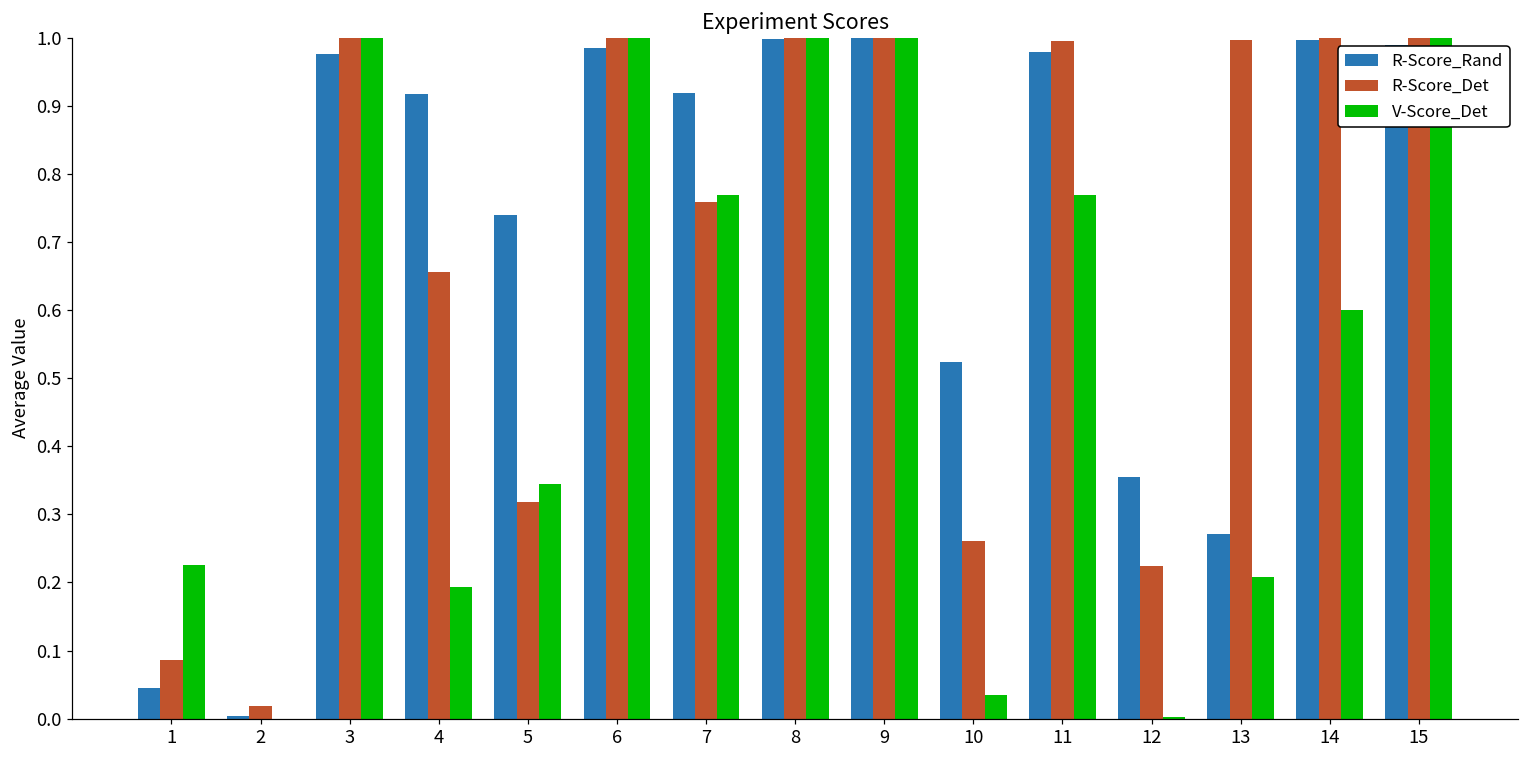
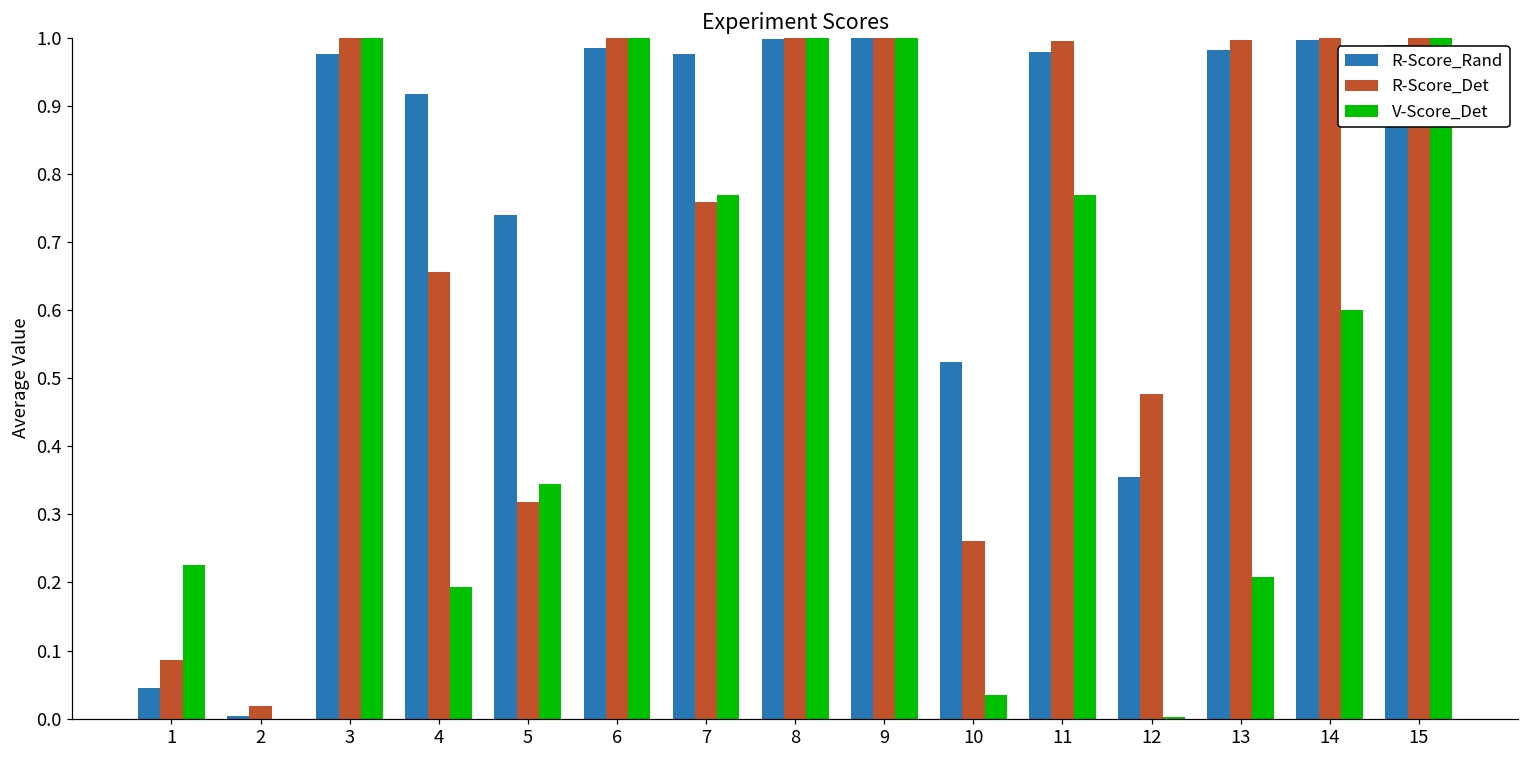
R-Score_Rand, 7: 0.92 -> 0.98
R-Score_Det, 12: 0.22 -> 0.48
R-Score_Rand, 13: 0.27 -> 0.98
